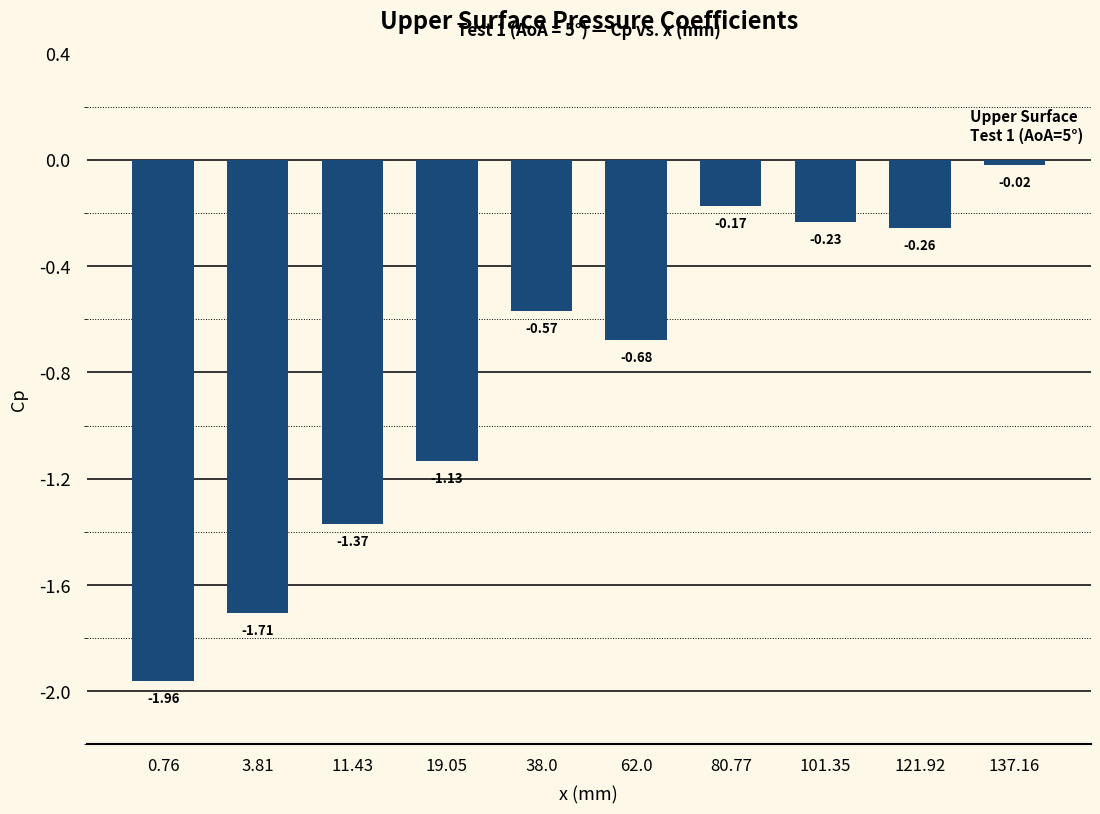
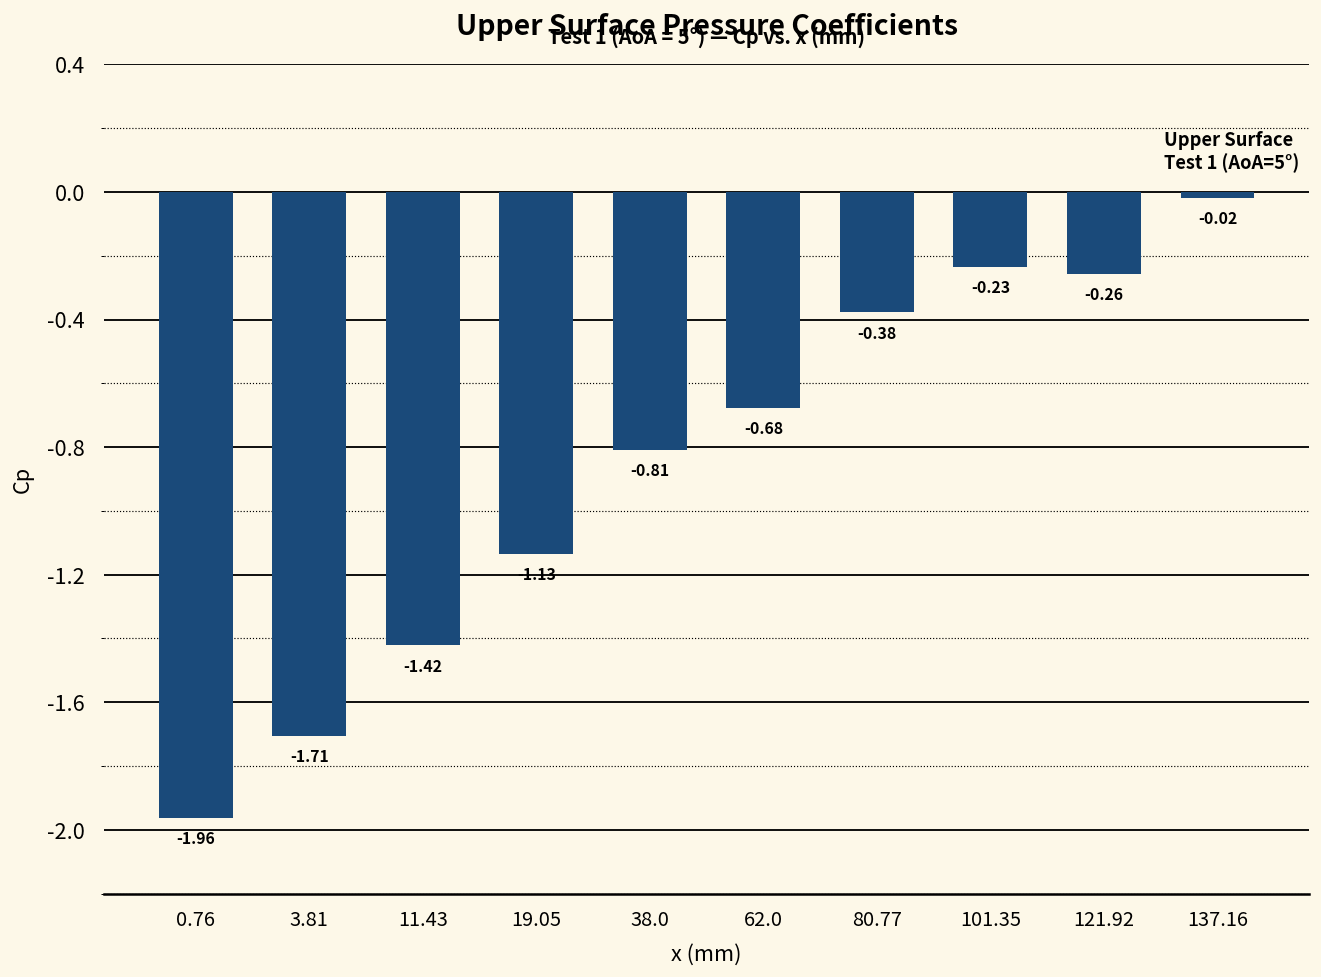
11.43: -1.37 -> -1.42
38.0: -0.57 -> -0.81
80.77: -0.17 -> -0.38
